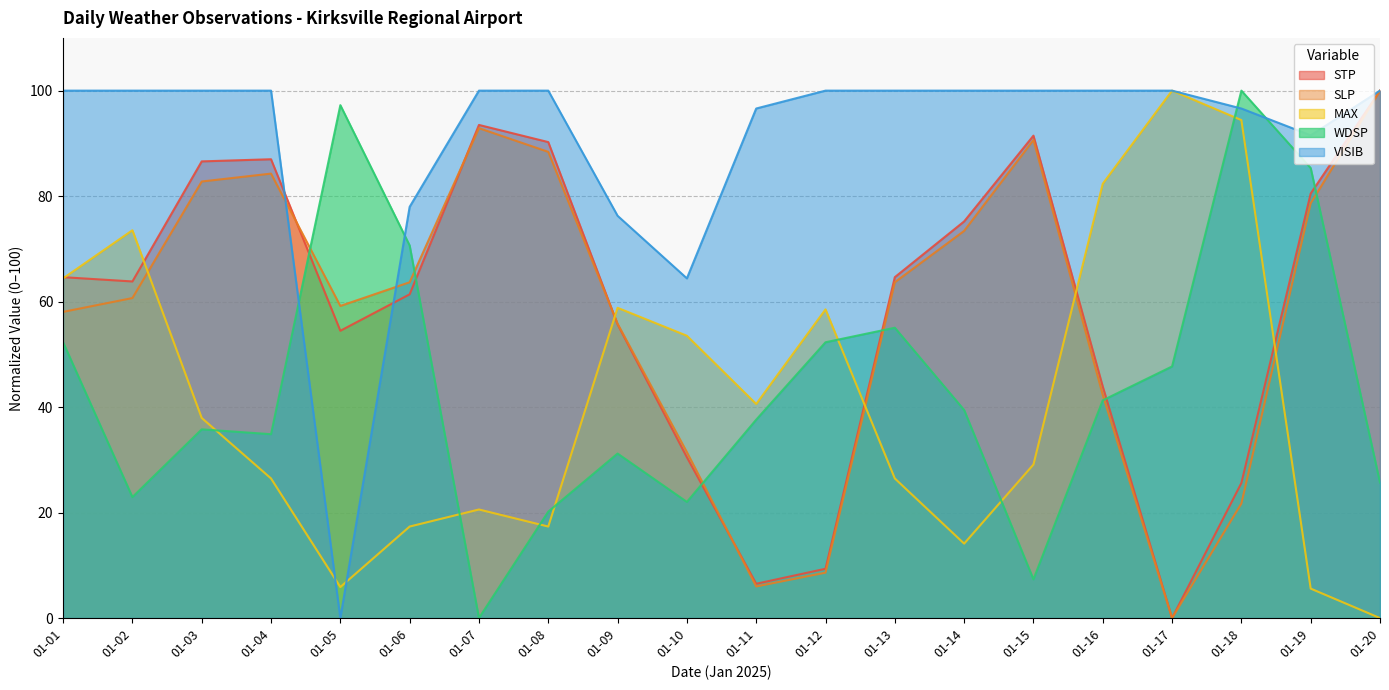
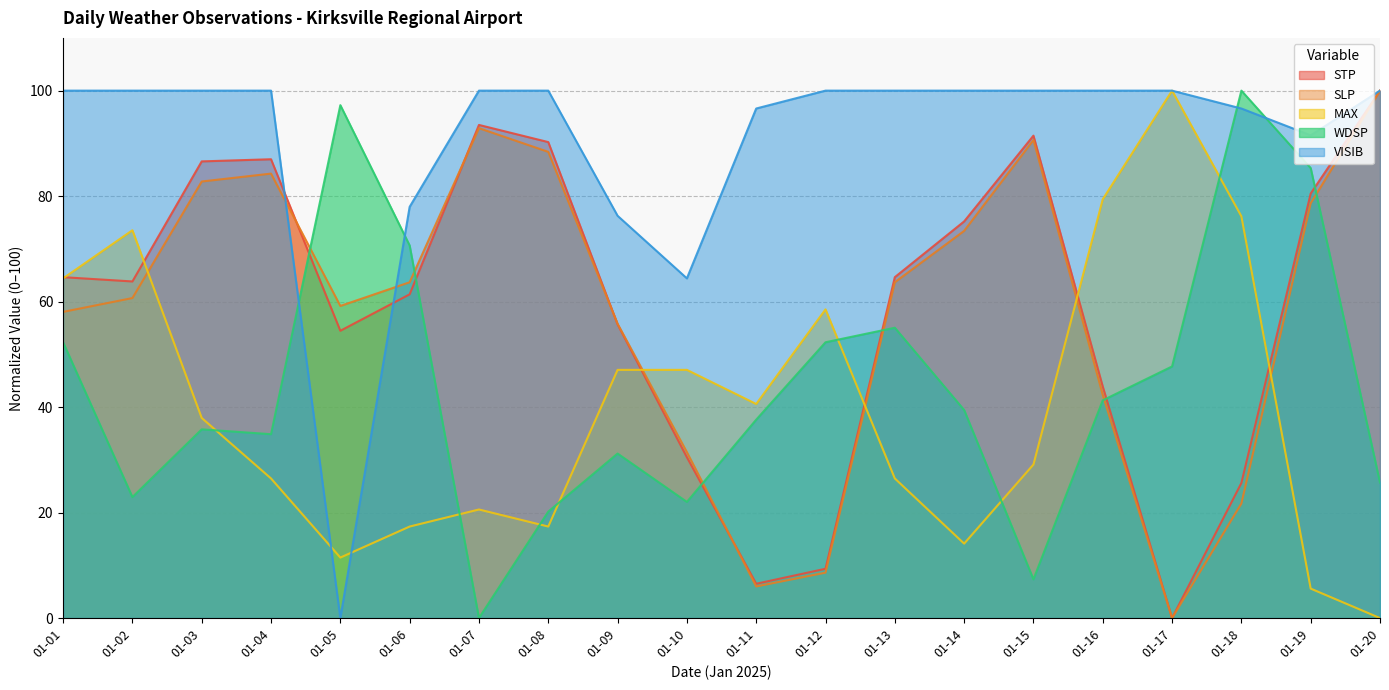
MAX, 01-05: 6 -> 11
MAX, 01-09: 59 -> 47
MAX, 01-10: 54 -> 47
MAX, 01-16: 82 -> 79
MAX, 01-18: 94 -> 76
